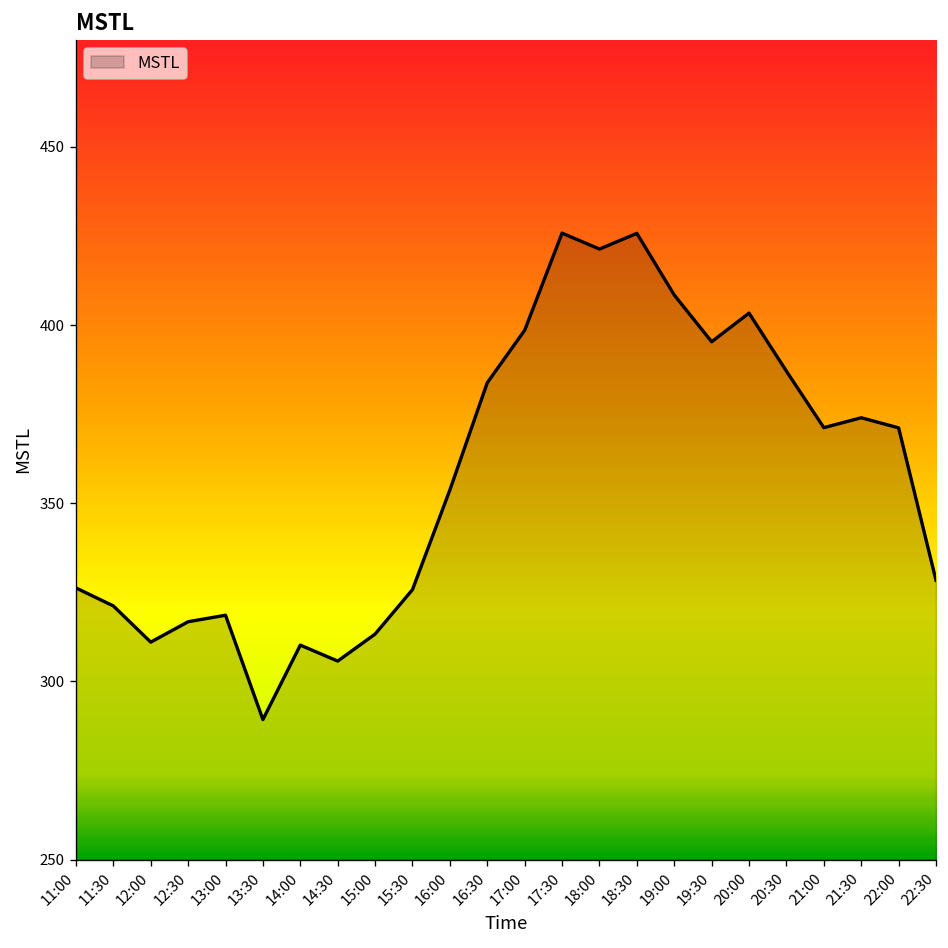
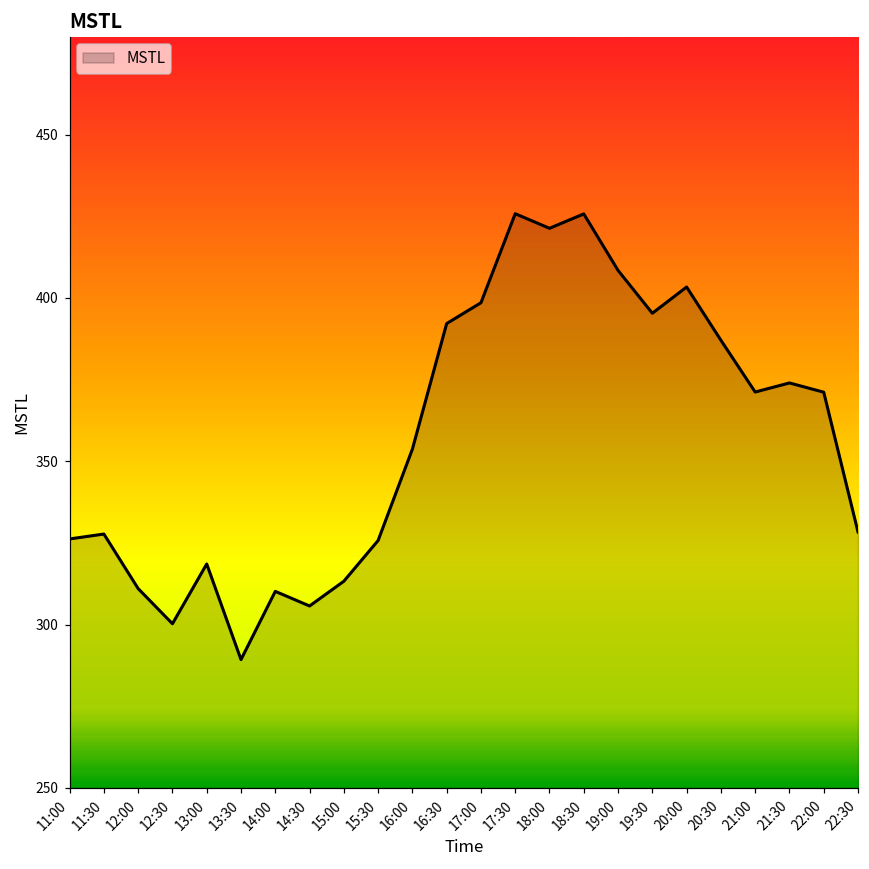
11:30: 321 -> 328
12:30: 317 -> 300
16:30: 384 -> 392
